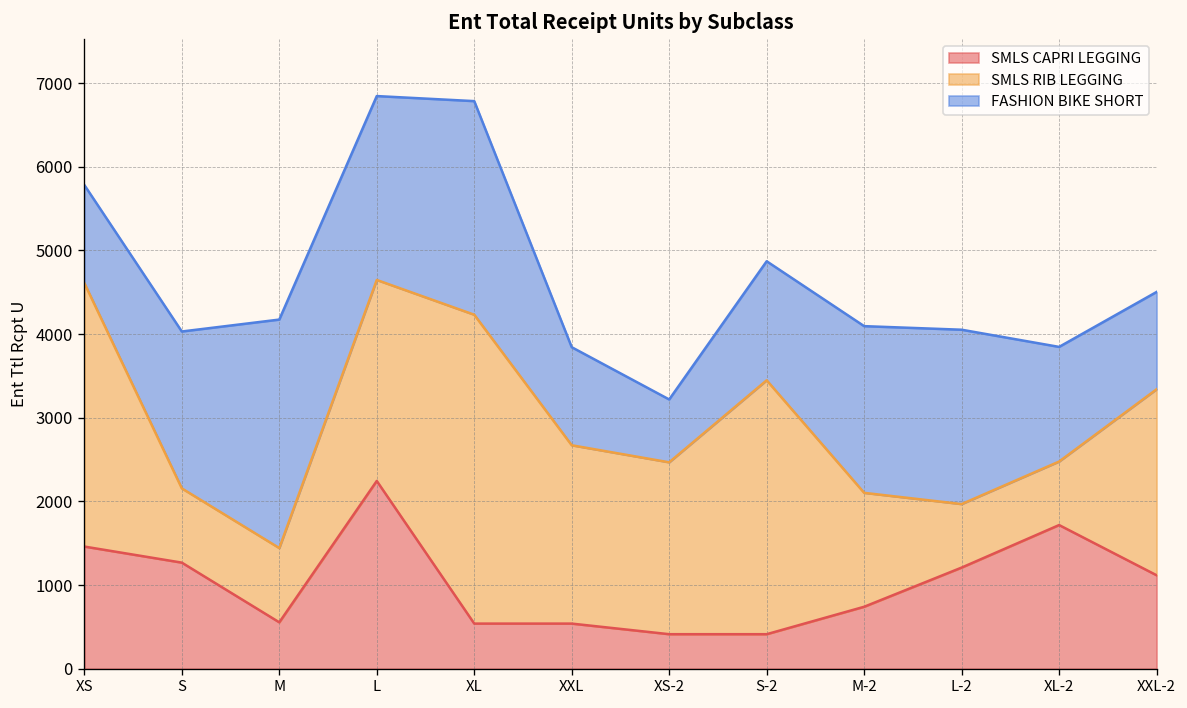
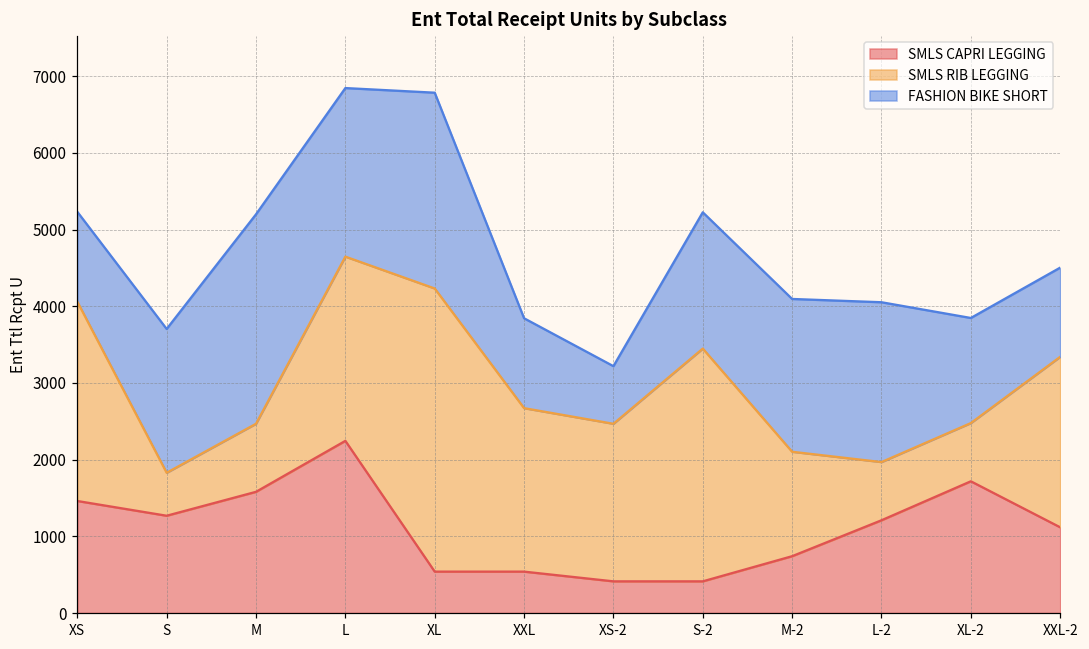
SMLS RIB LEGGING, XS: 3100 -> 2600
SMLS RIB LEGGING, S: 900 -> 600
SMLS CAPRI LEGGING, M: 600 -> 1600
FASHION BIKE SHORT, S-2: 1400 -> 1800
